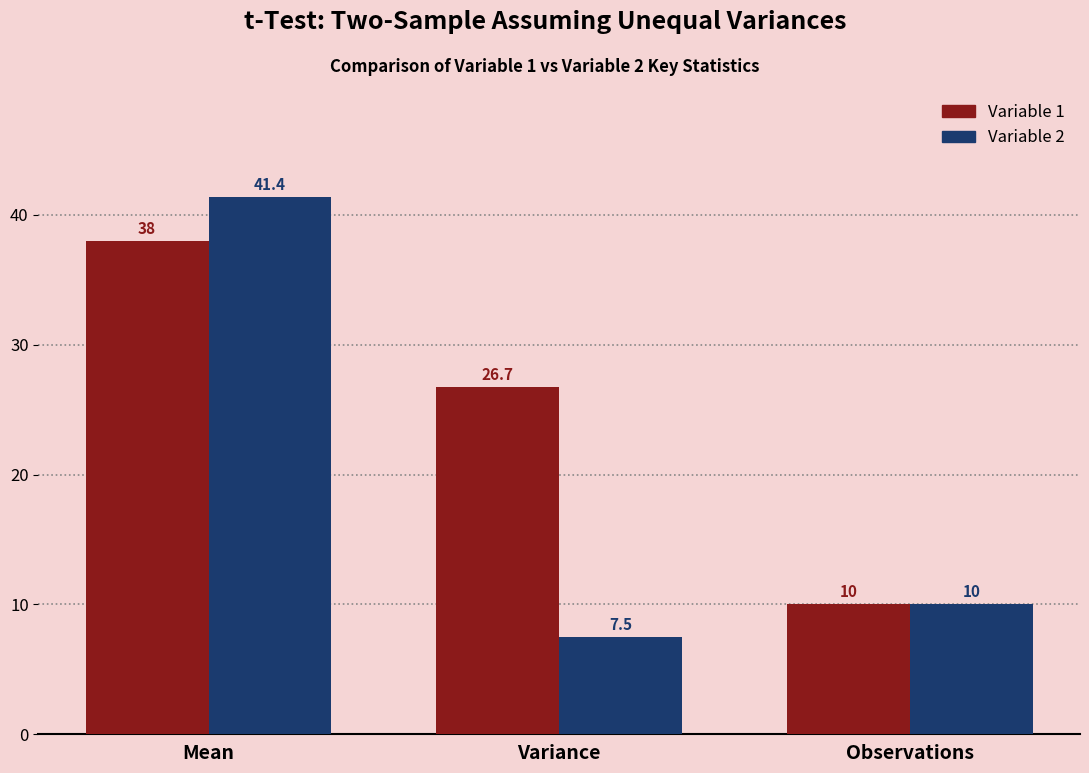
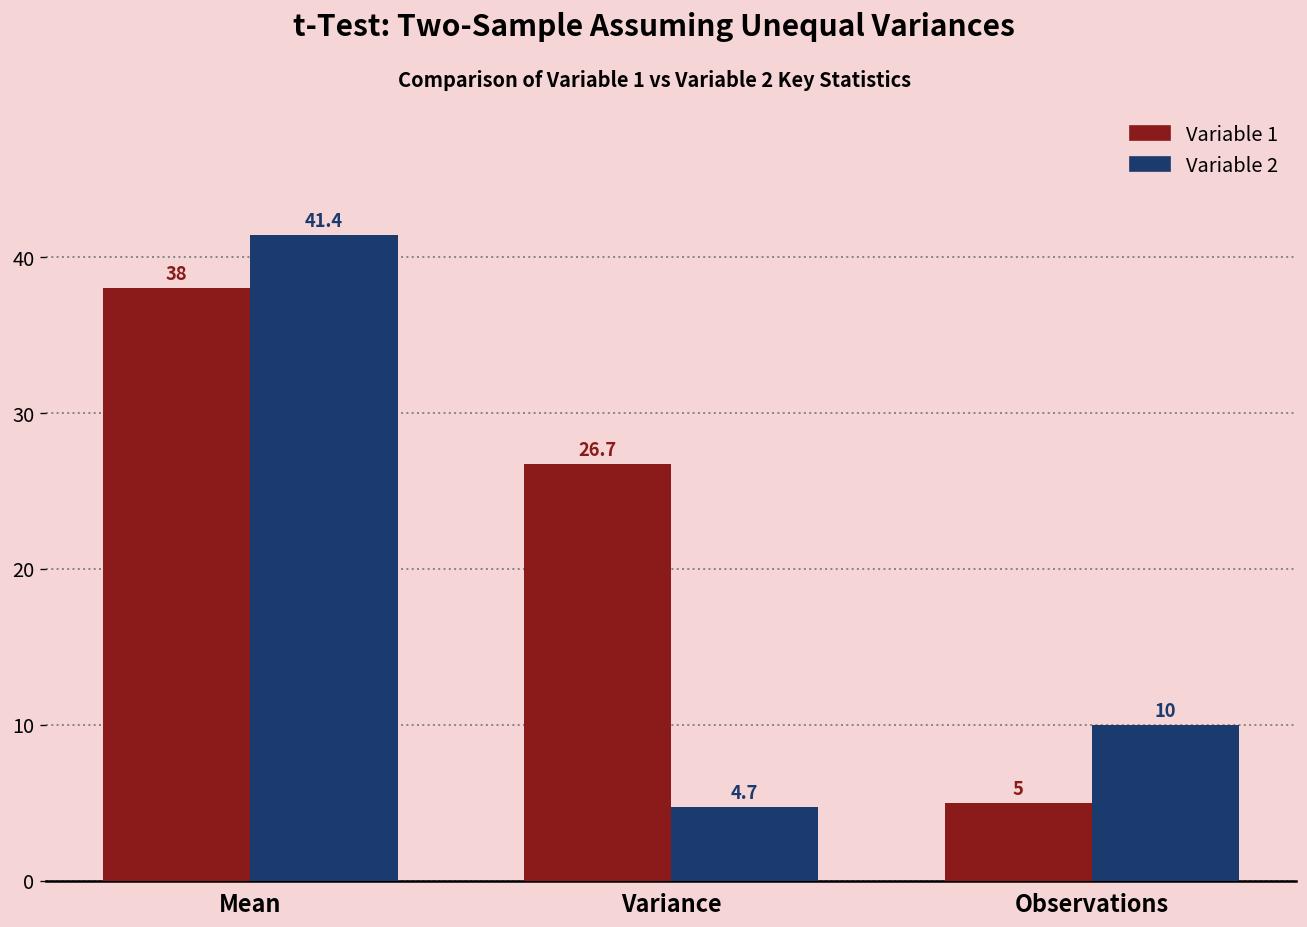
Variable 2, Variance: 7.5 -> 4.7
Variable 1, Observations: 10 -> 5
